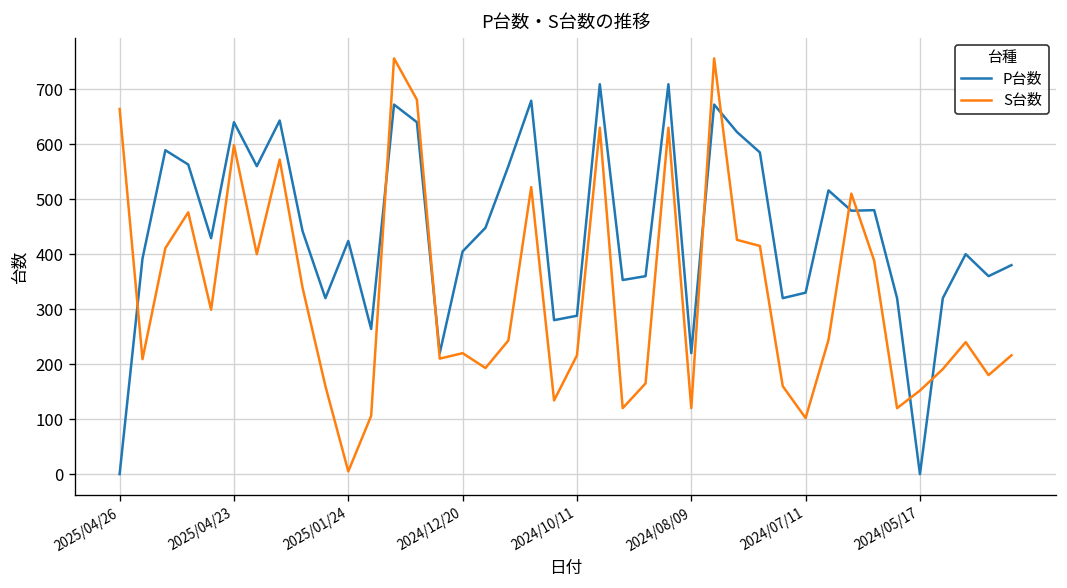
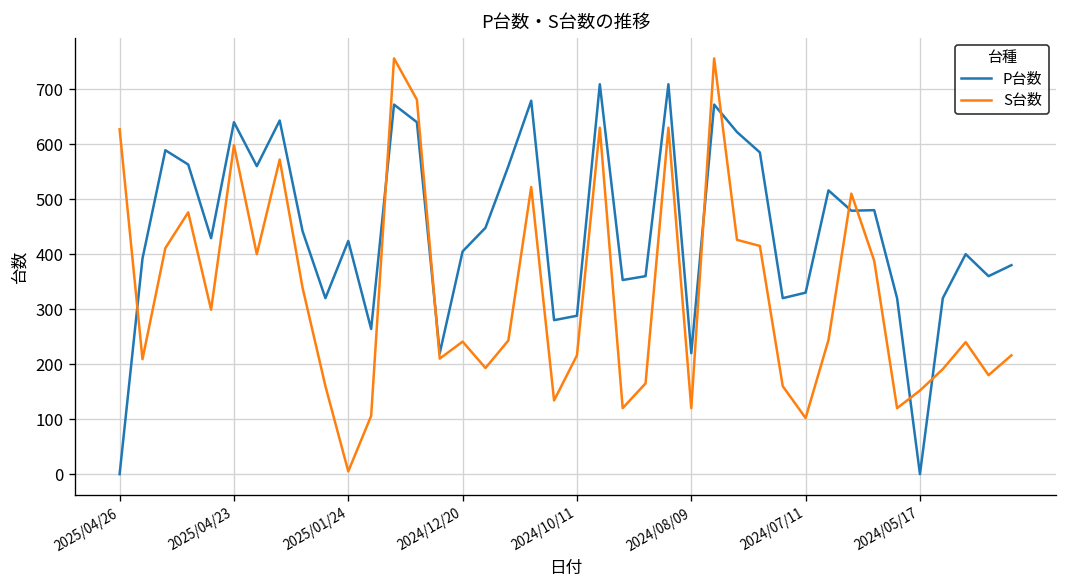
S台数, 2025/04/26: 660 -> 630
S台数, 2024/12/20: 220 -> 240
